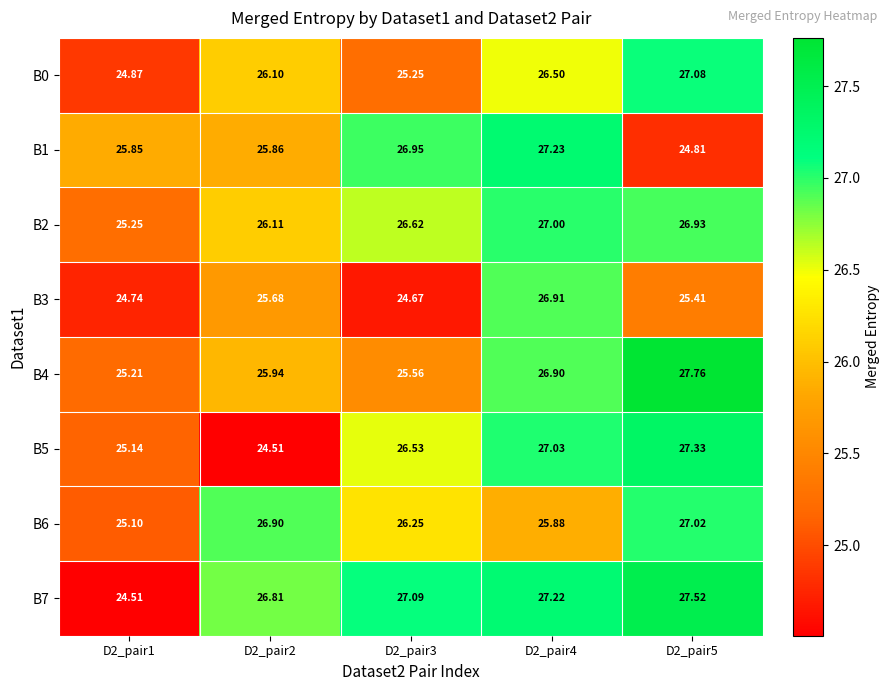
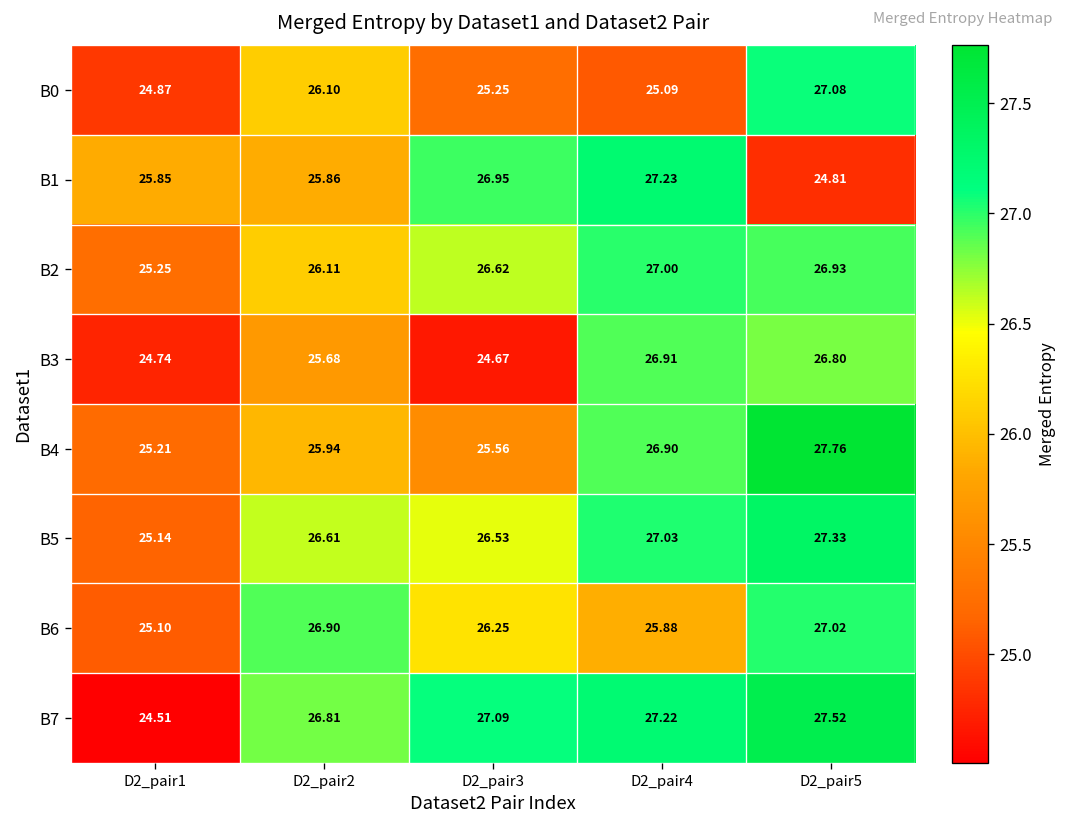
B0, D2_pair4: 26.50 -> 25.09
B3, D2_pair5: 25.41 -> 26.80
B5, D2_pair2: 24.51 -> 26.61
